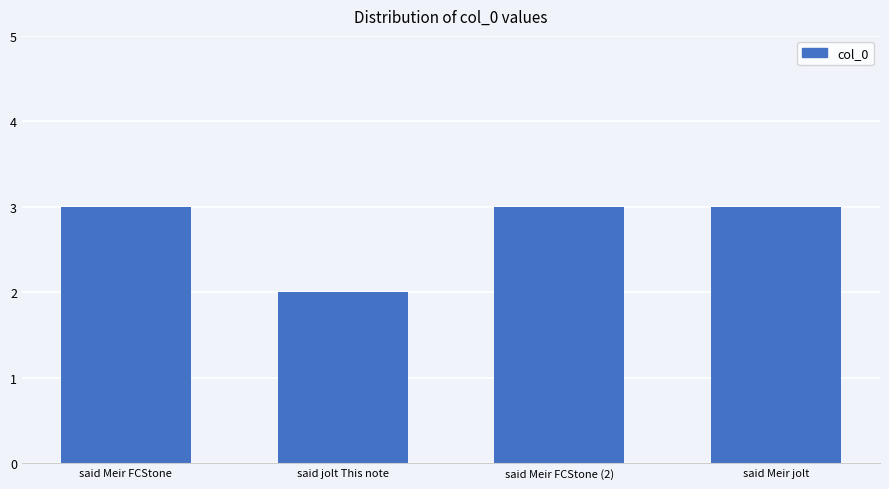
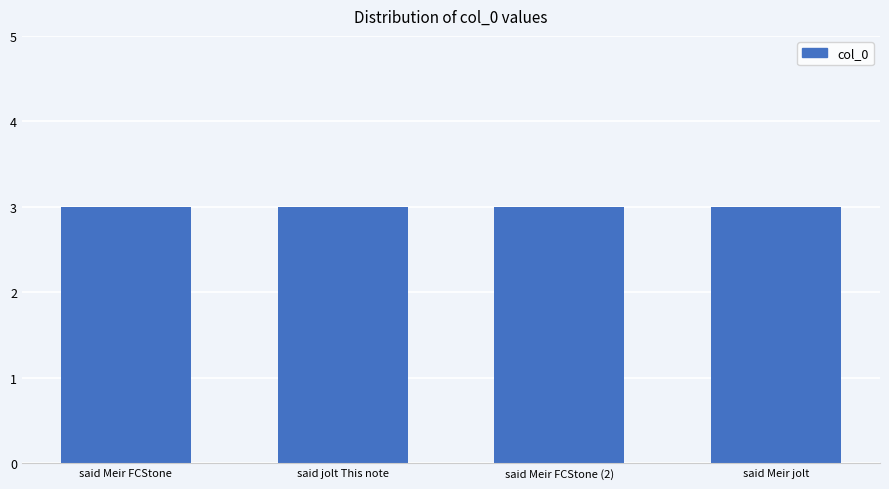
said jolt This note: 2 -> 3
